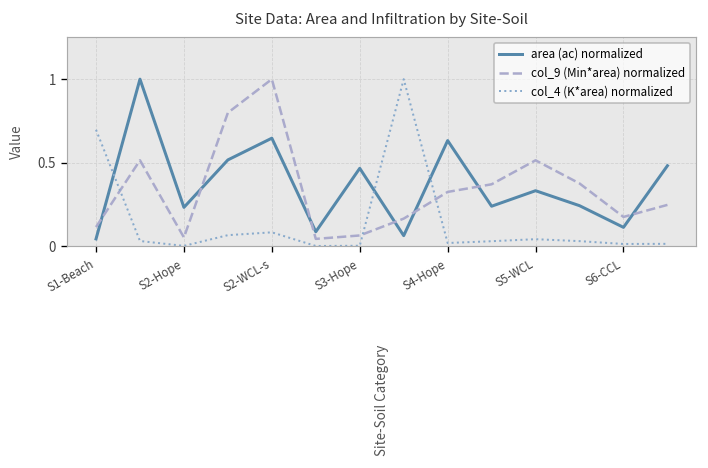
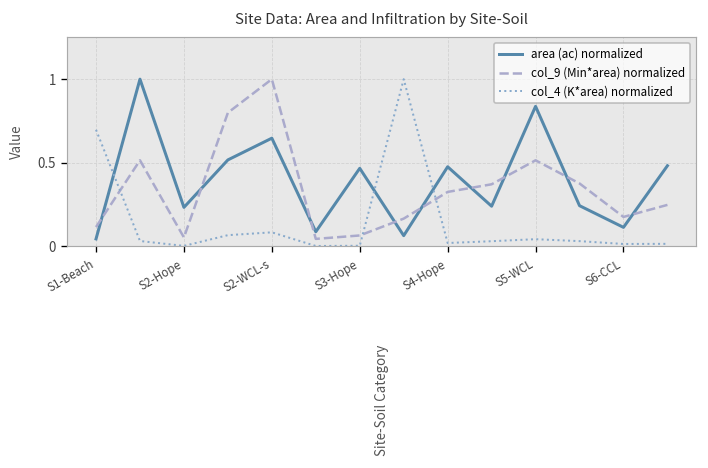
area (ac) normalized, S4-Hope: 0.63 -> 0.48
area (ac) normalized, S5-WCL: 0.33 -> 0.84
